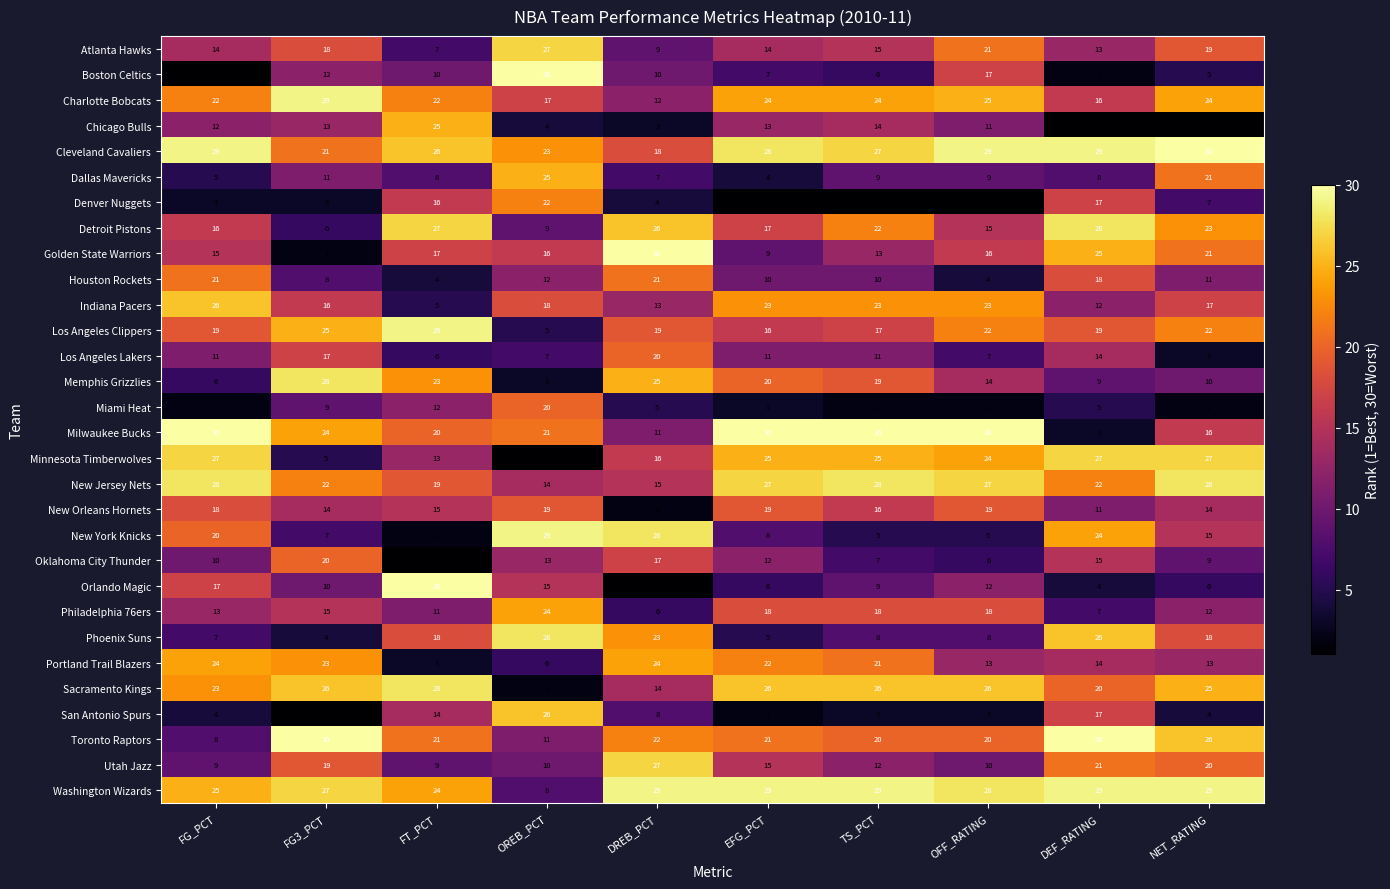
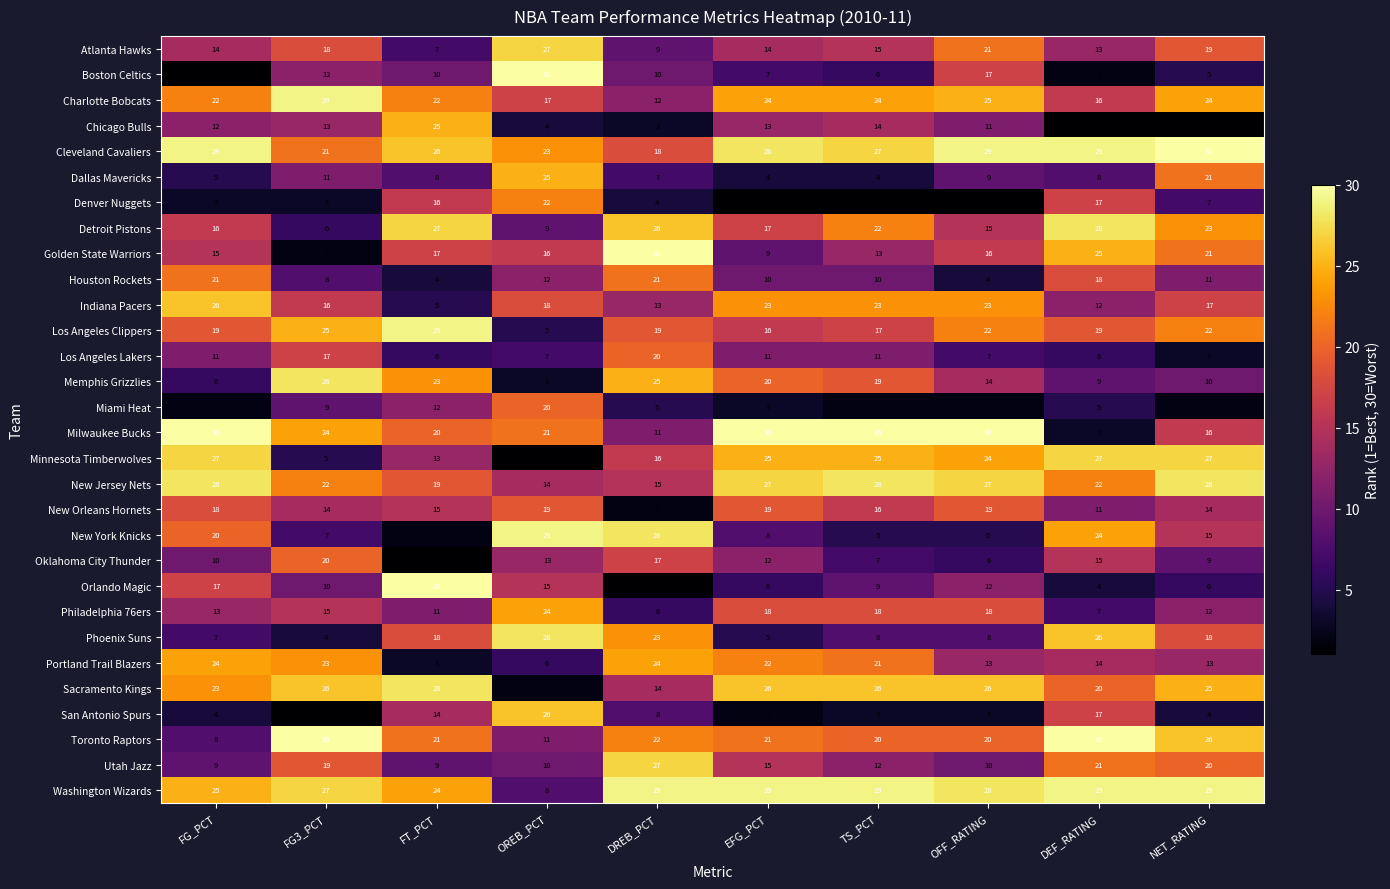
Dallas Mavericks, TS_PCT: 9 -> 4
Los Angeles Lakers, DEF_RATING: 14 -> 6
